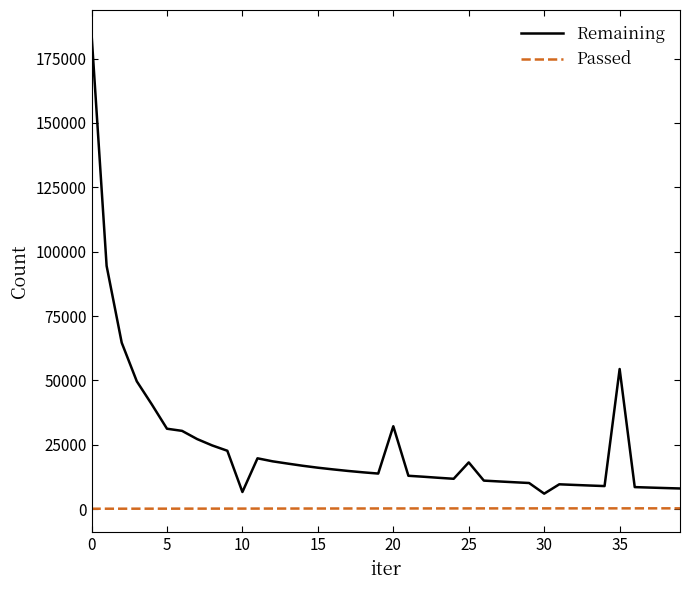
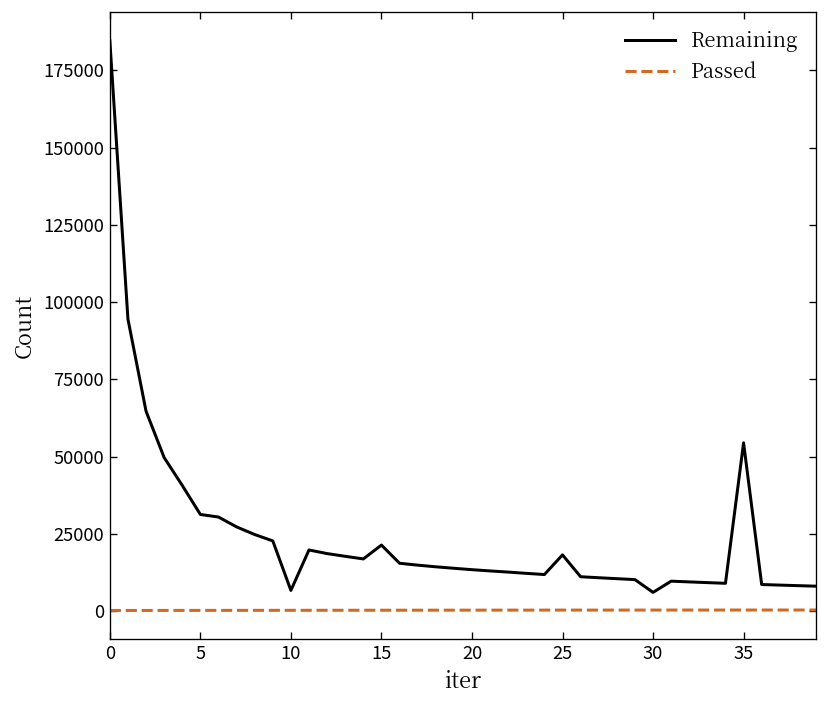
Remaining, 15: 16000 -> 21000
Remaining, 20: 32000 -> 13000
